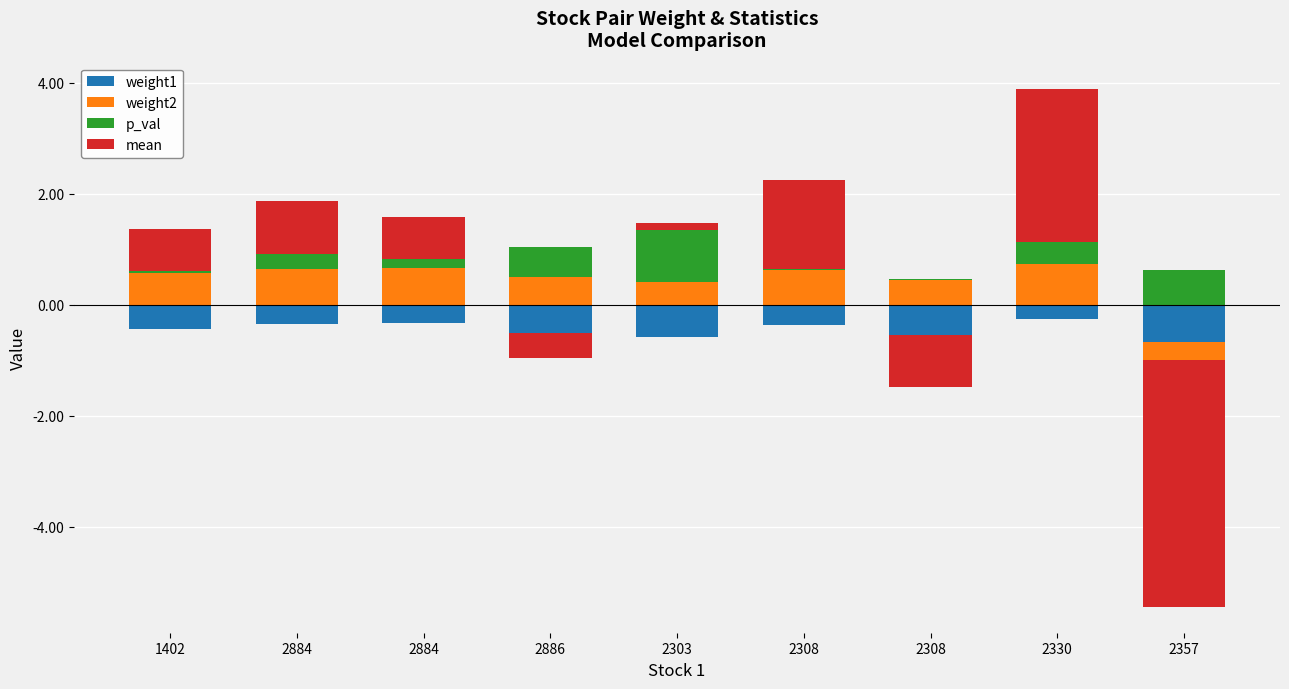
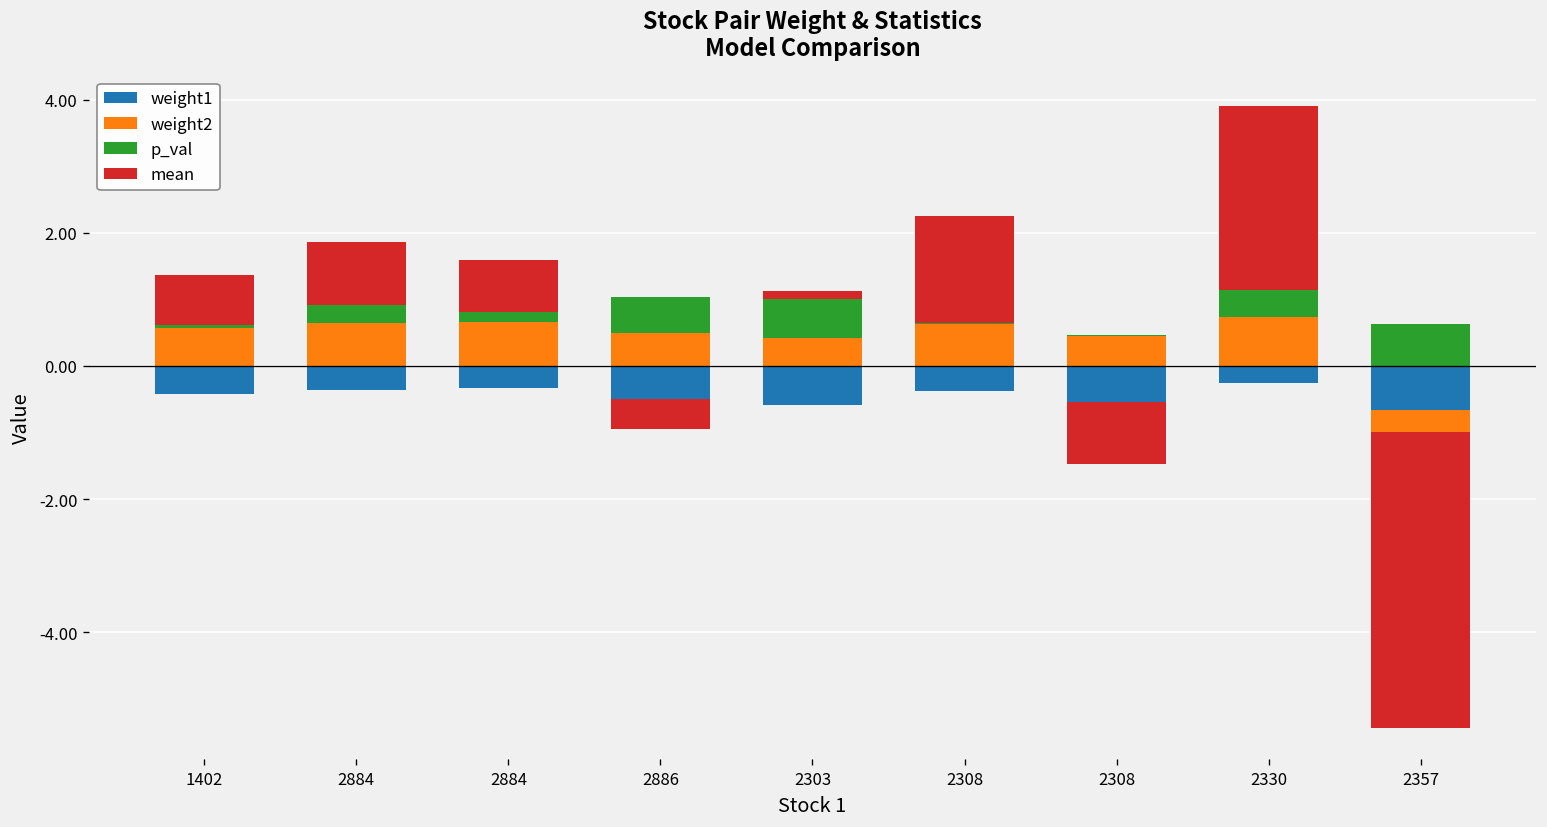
p_val, 2303: 0.9 -> 0.6
